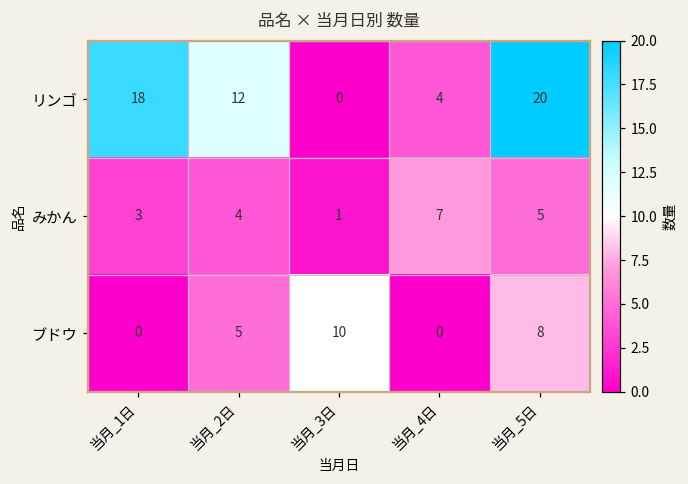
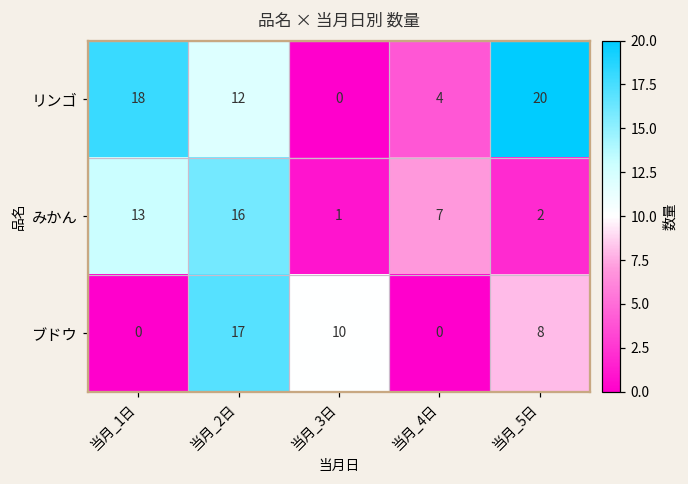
みかん, 当月_1日: 3 -> 13
みかん, 当月_2日: 4 -> 16
みかん, 当月_5日: 5 -> 2
ブドウ, 当月_2日: 5 -> 17
